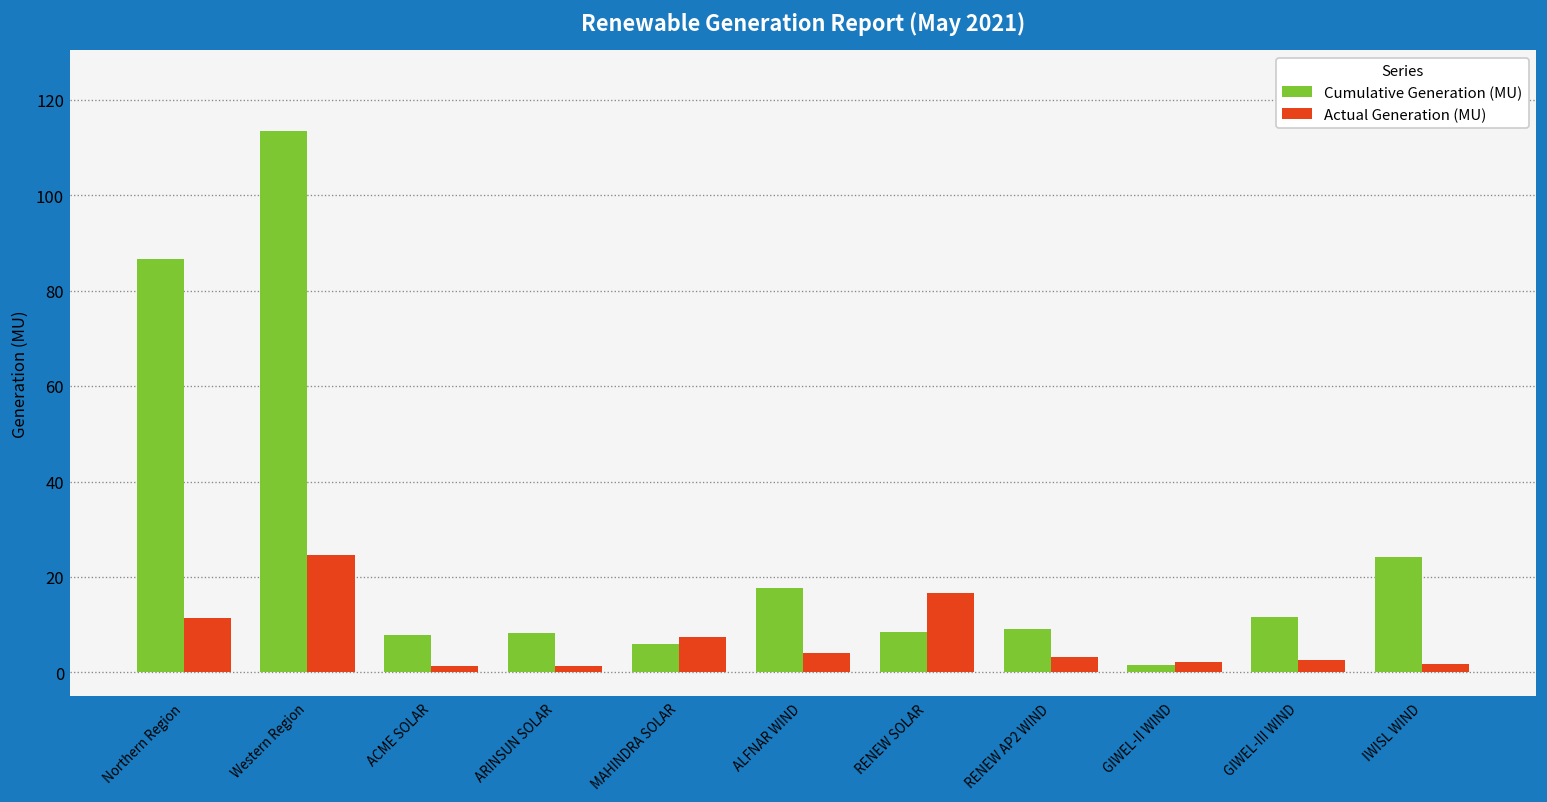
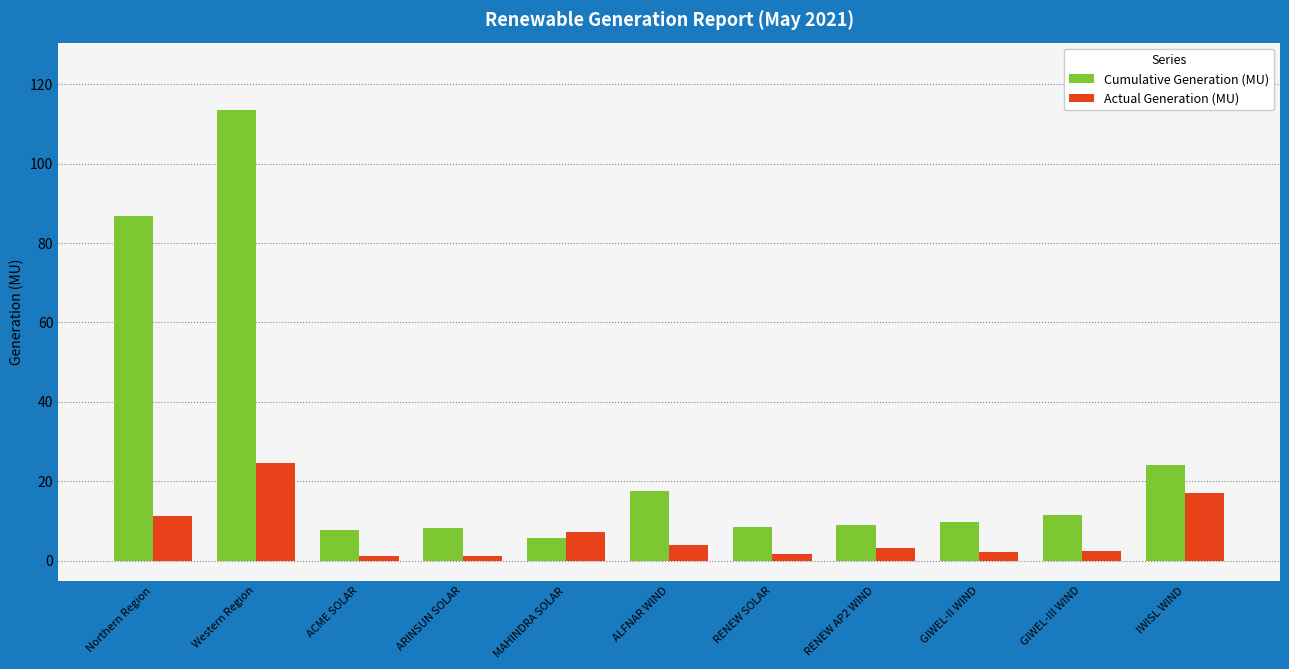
Actual Generation (MU), RENEW SOLAR: 17 -> 2
Cumulative Generation (MU), GIWEL-II WIND: 1 -> 10
Actual Generation (MU), IWISL WIND: 2 -> 17
